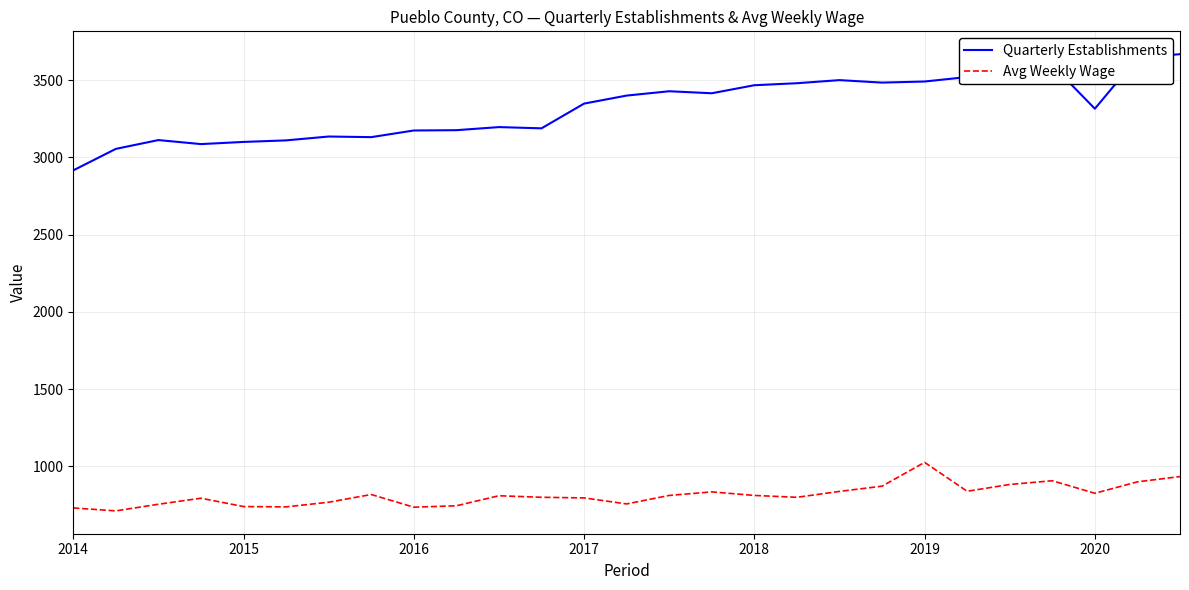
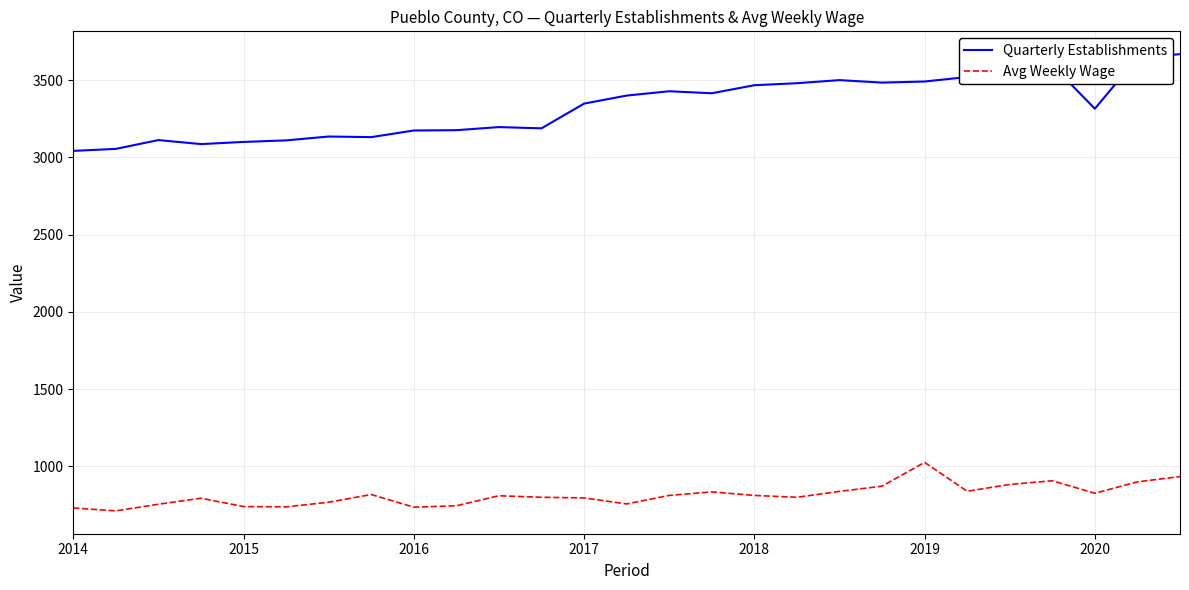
Quarterly Establishments, 2014: 2920 -> 3040
